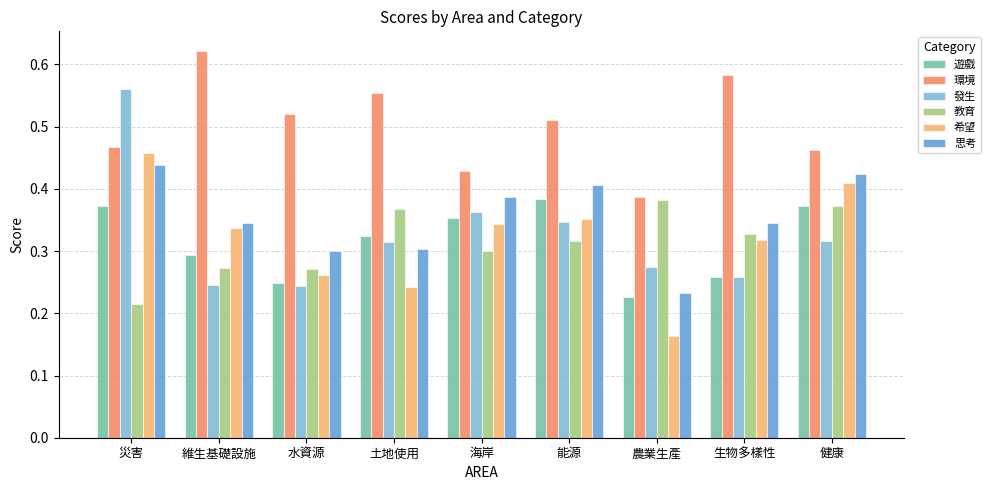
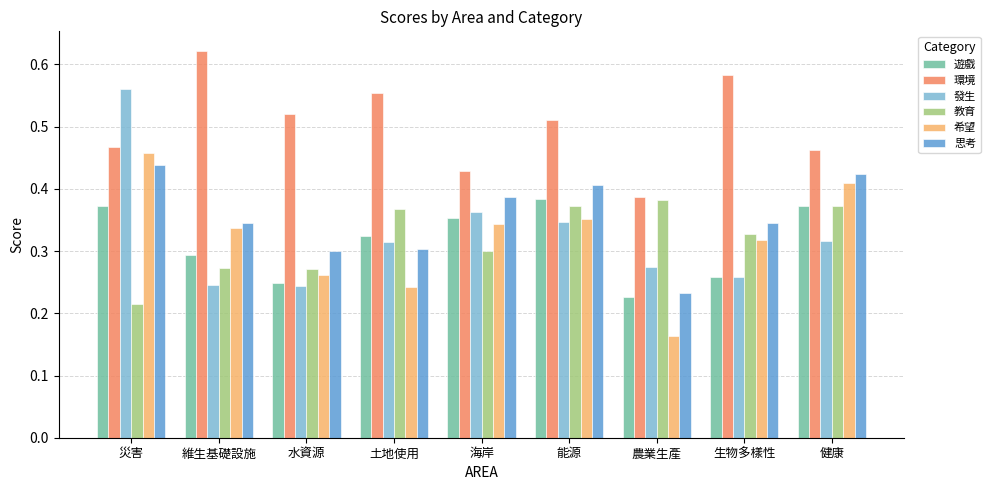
教育, 能源: 0.32 -> 0.37
